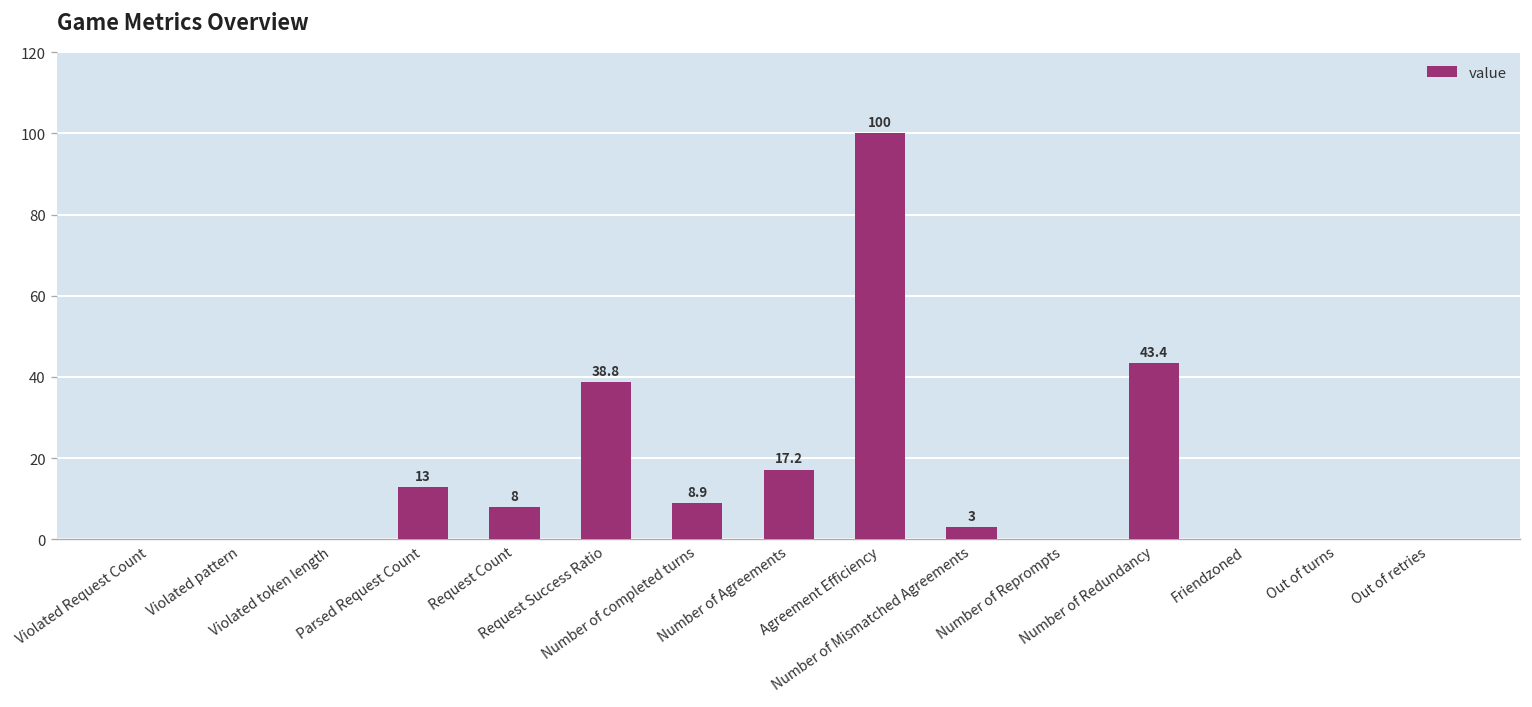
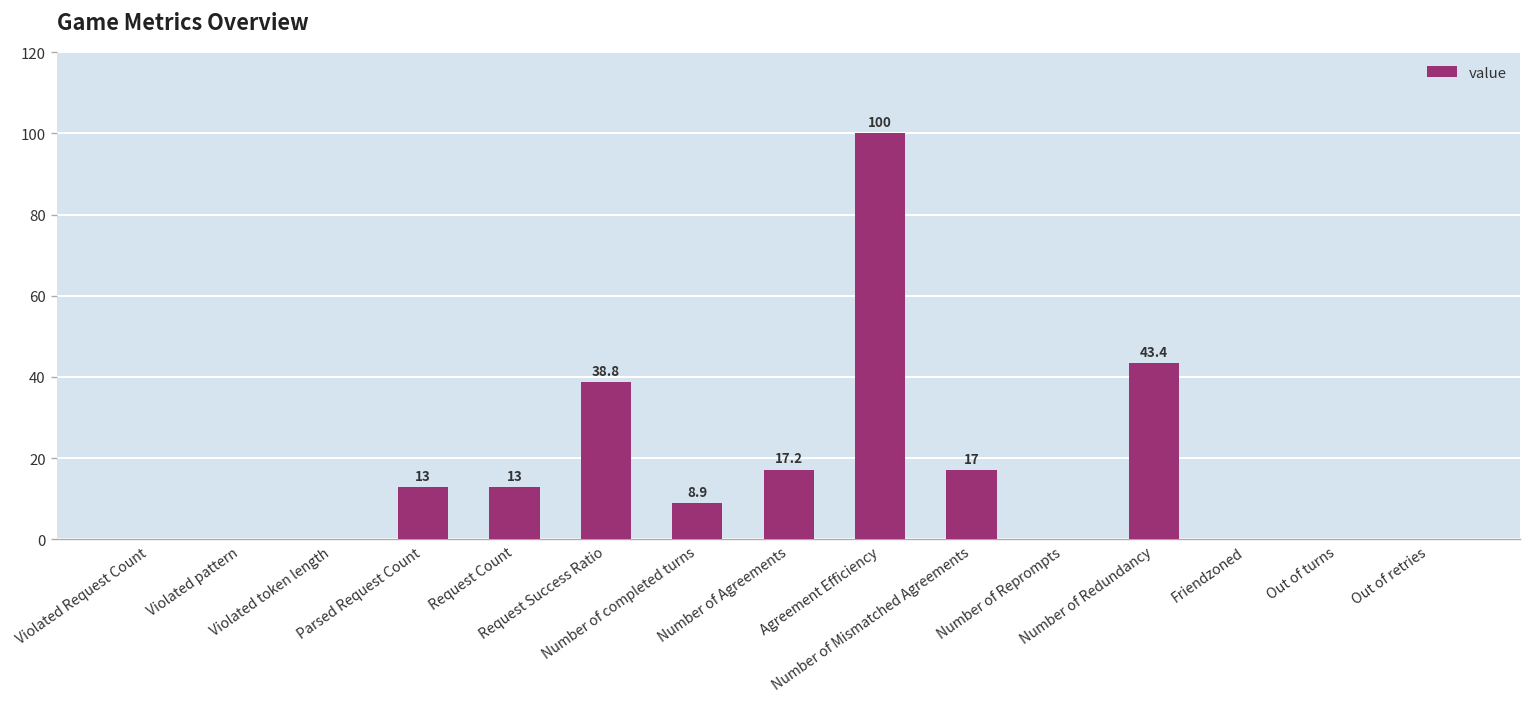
Request Count: 8 -> 13
Number of Mismatched Agreements: 3 -> 17
